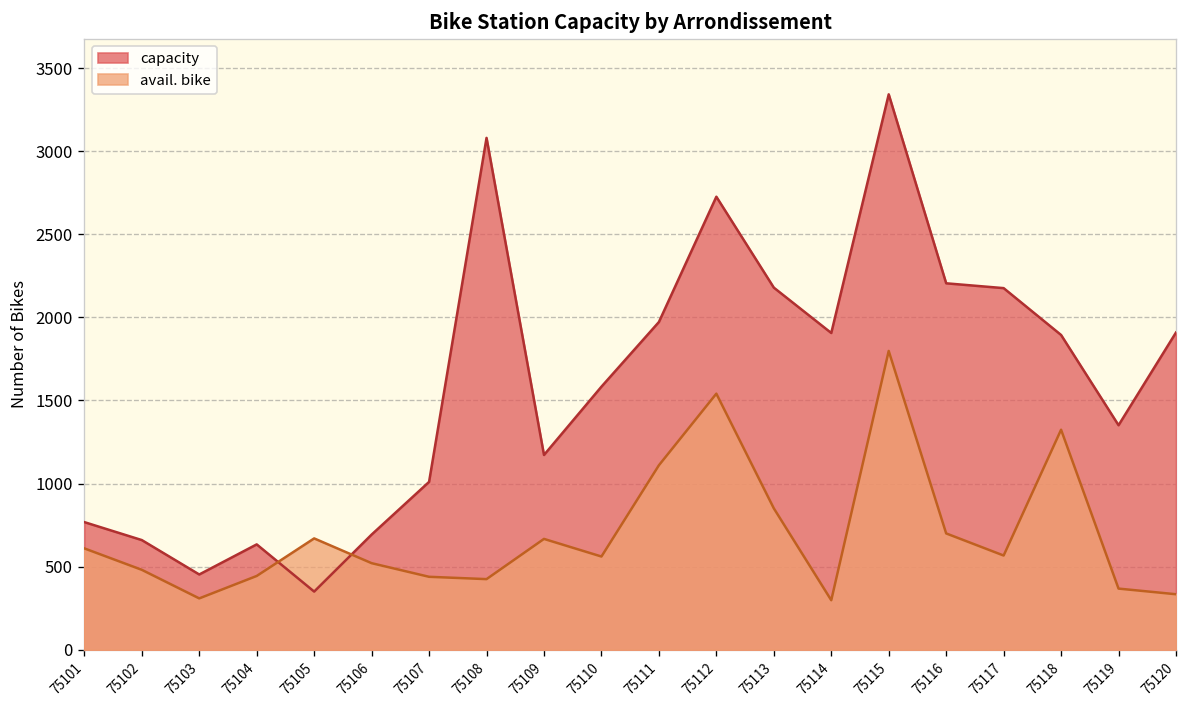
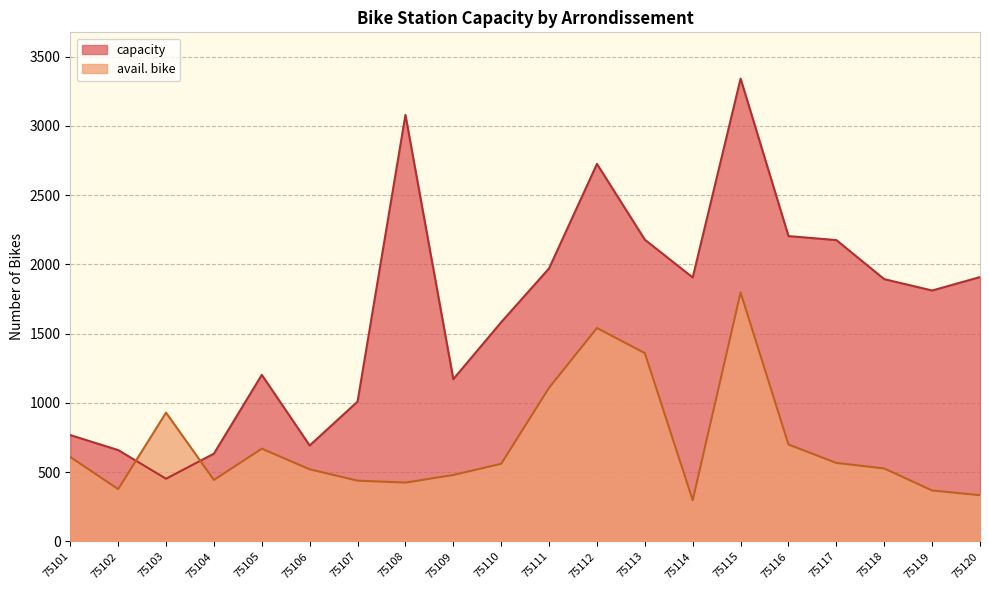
avail. bike, 75102: 480 -> 380
avail. bike, 75103: 310 -> 930
capacity, 75105: 350 -> 1200
avail. bike, 75109: 670 -> 480
avail. bike, 75113: 850 -> 1360
avail. bike, 75118: 1320 -> 530
capacity, 75119: 1350 -> 1810
